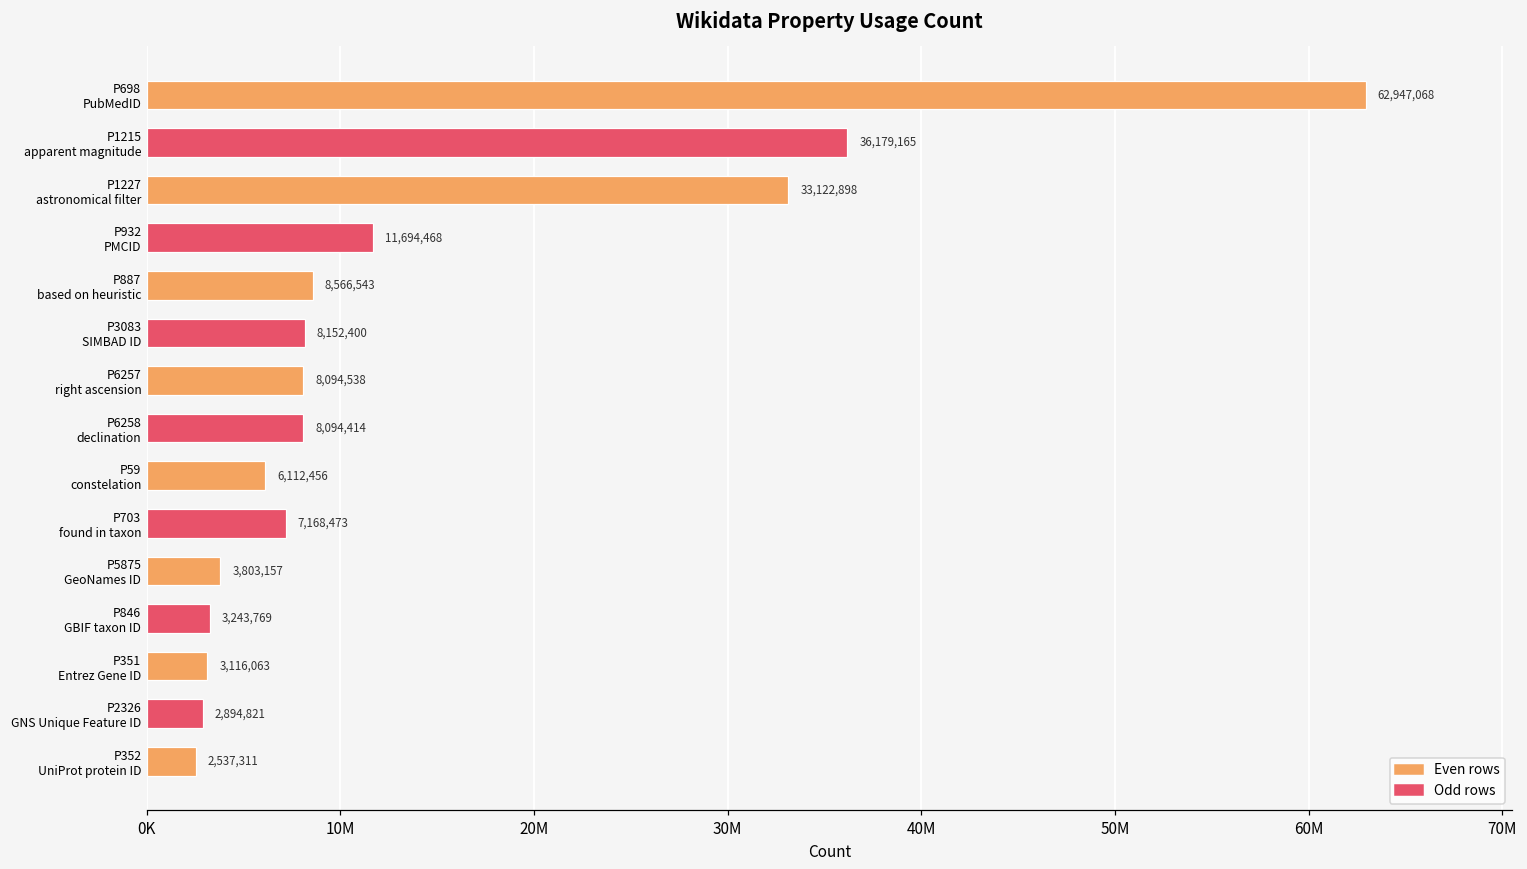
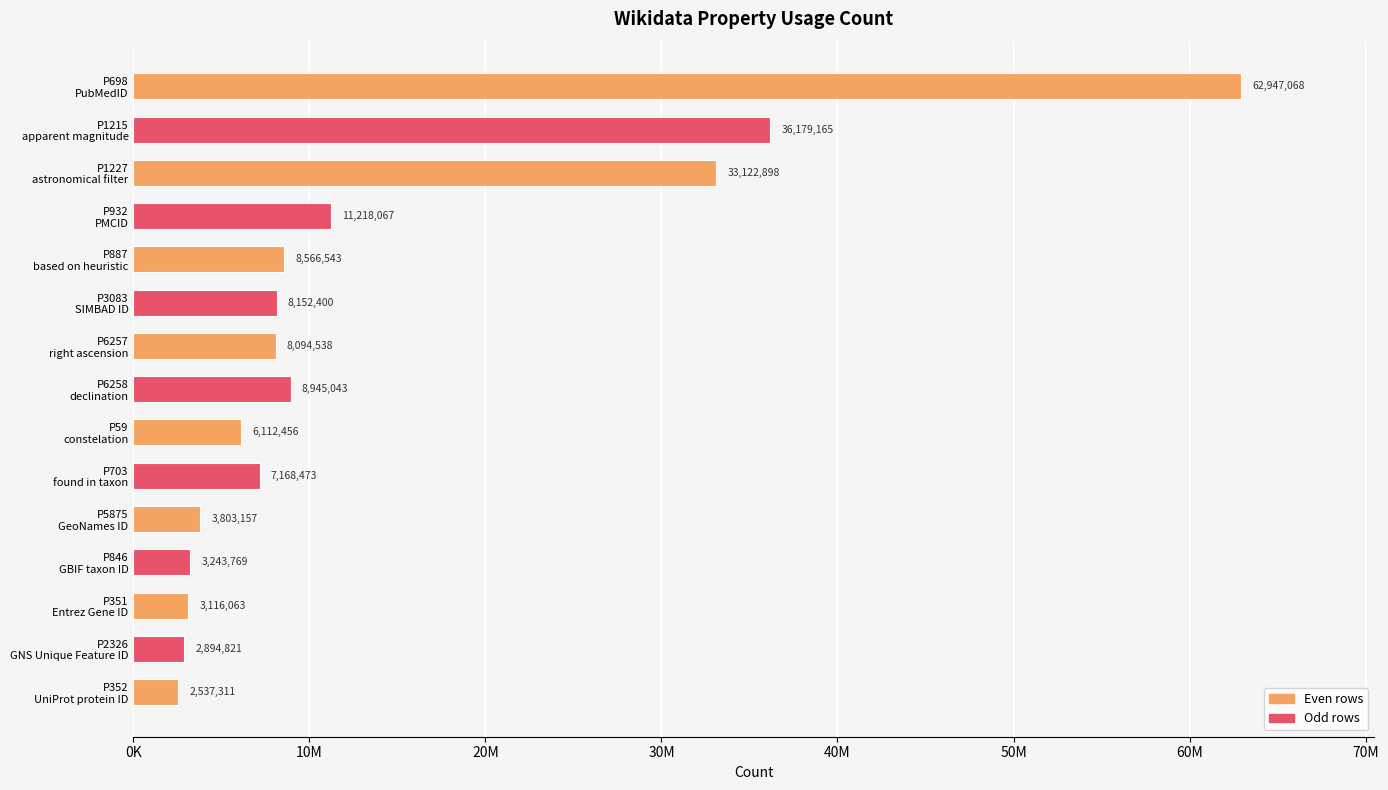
P932 PMCID: 11,694,468 -> 11,218,067
P6258 declination: 8,094,414 -> 8,945,043
